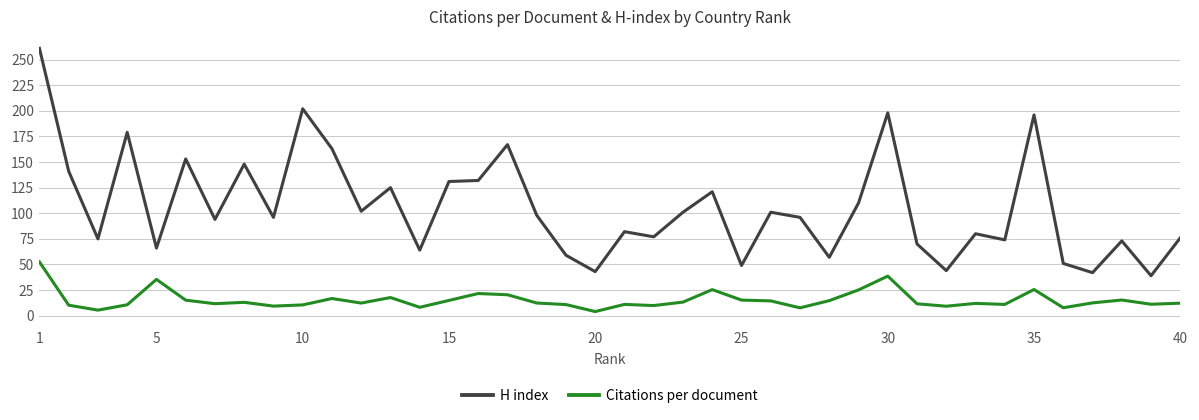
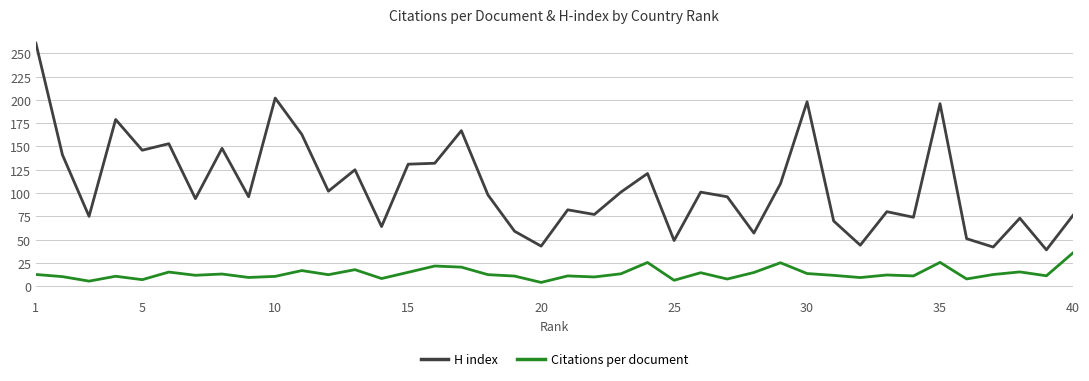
Citations per document, 1: 50 -> 10
H index, 5: 70 -> 150
Citations per document, 5: 40 -> 10
Citations per document, 25: 20 -> 10
Citations per document, 30: 40 -> 10
Citations per document, 40: 10 -> 40
